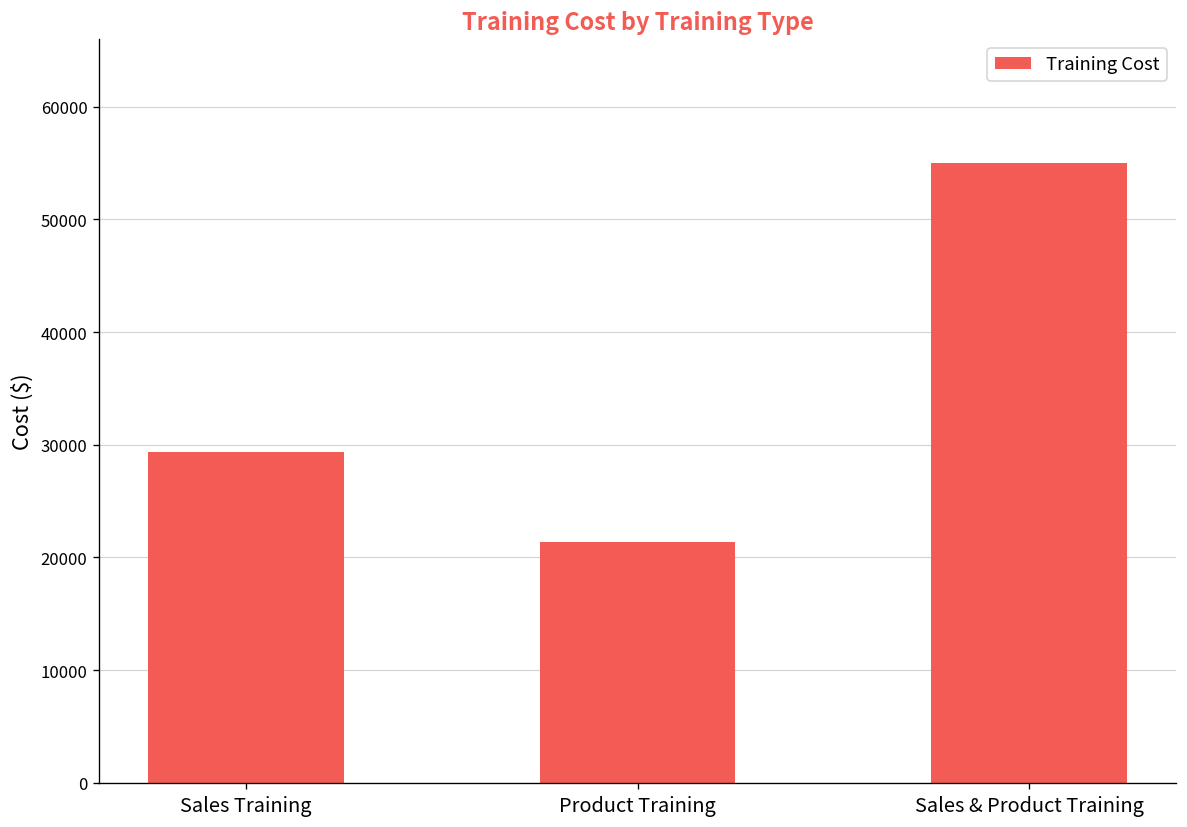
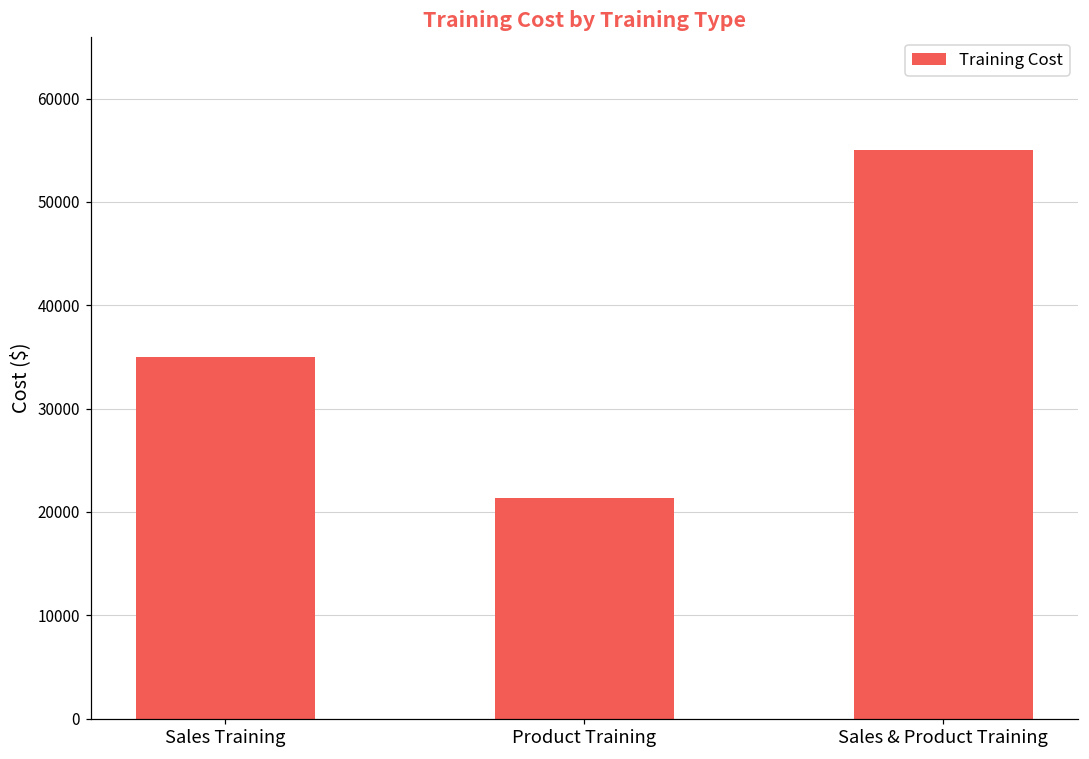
Sales Training: 29000 -> 35000
